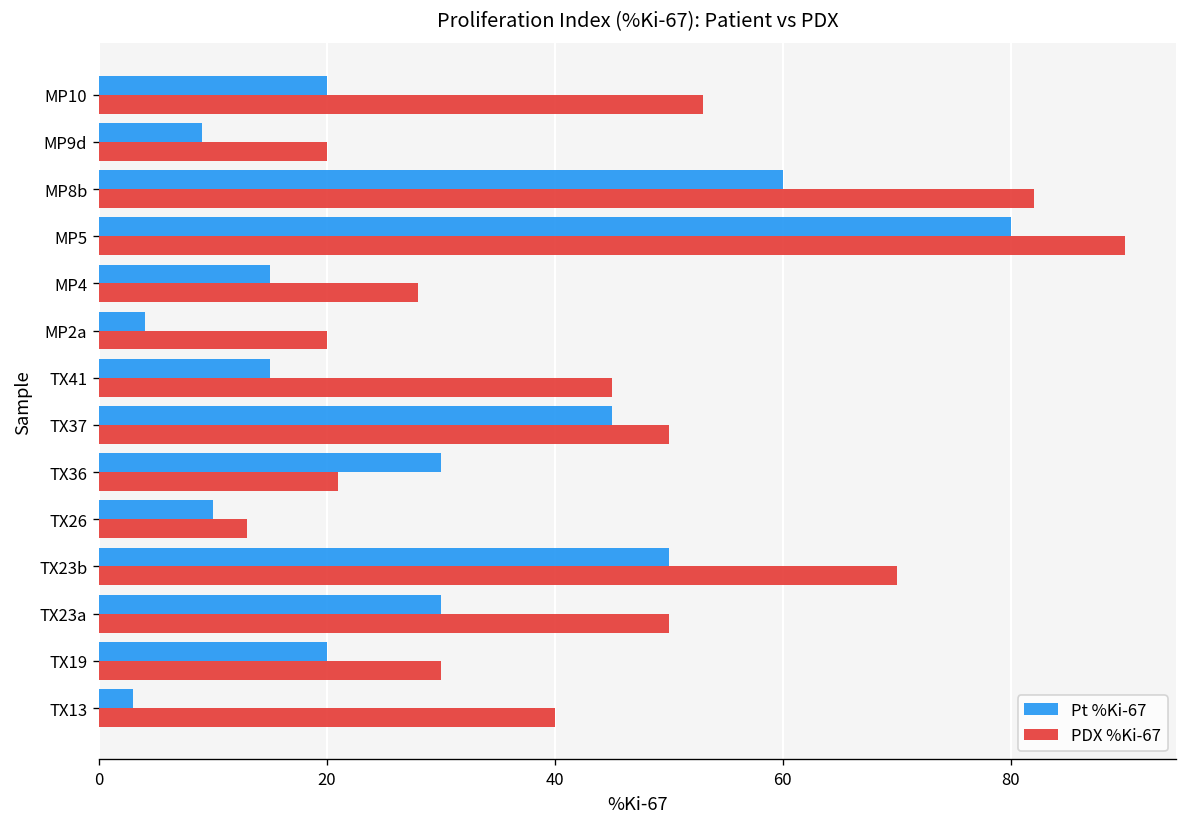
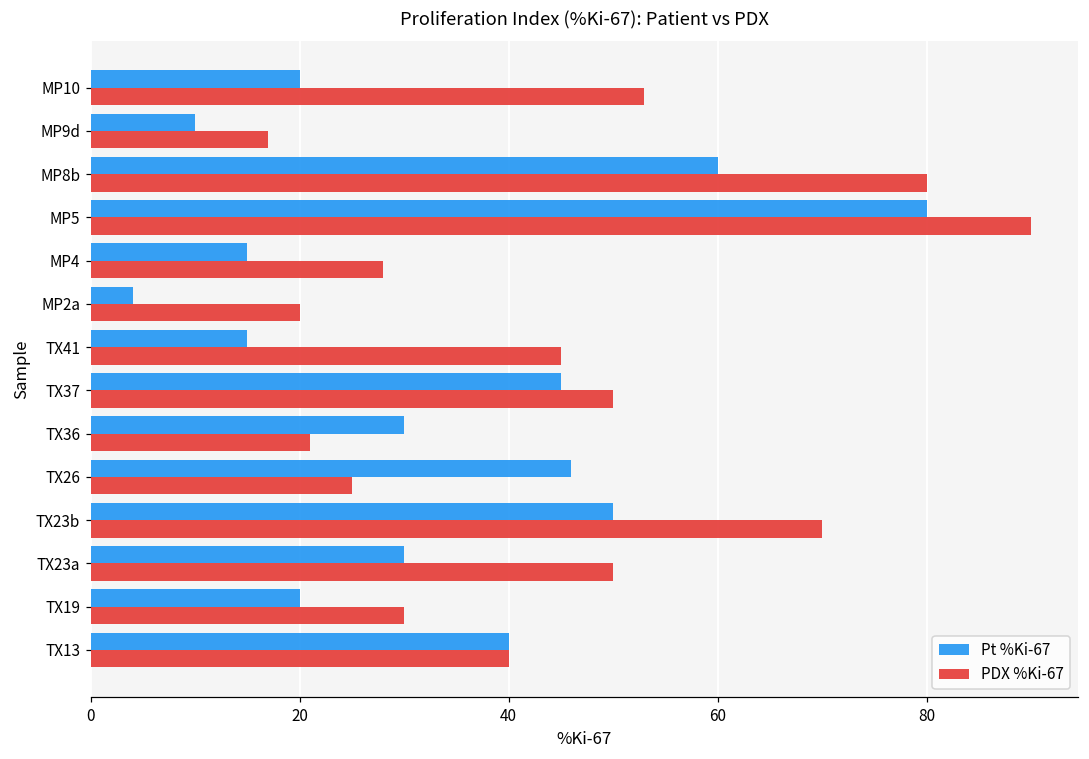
Pt %Ki-67, MP9d: 9 -> 10
PDX %Ki-67, MP9d: 20 -> 17
PDX %Ki-67, MP8b: 82 -> 80
Pt %Ki-67, TX26: 10 -> 46
PDX %Ki-67, TX26: 13 -> 25
Pt %Ki-67, TX13: 3 -> 40
